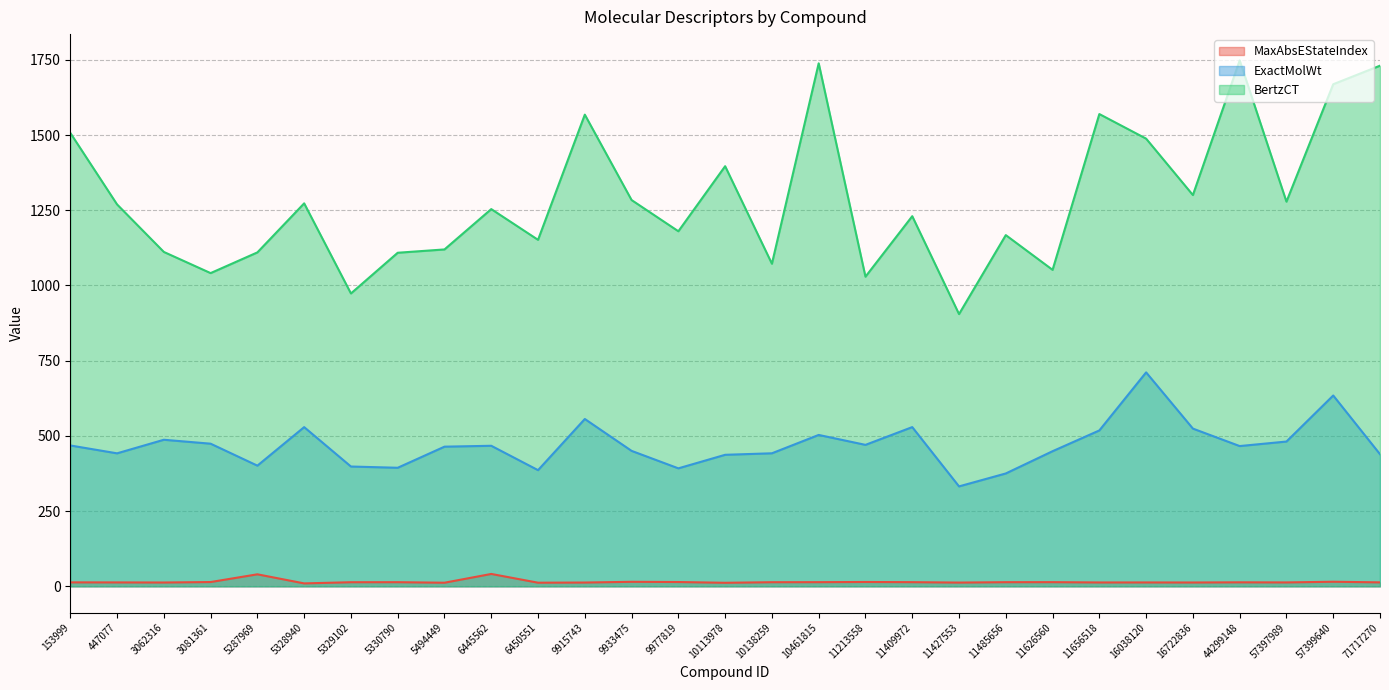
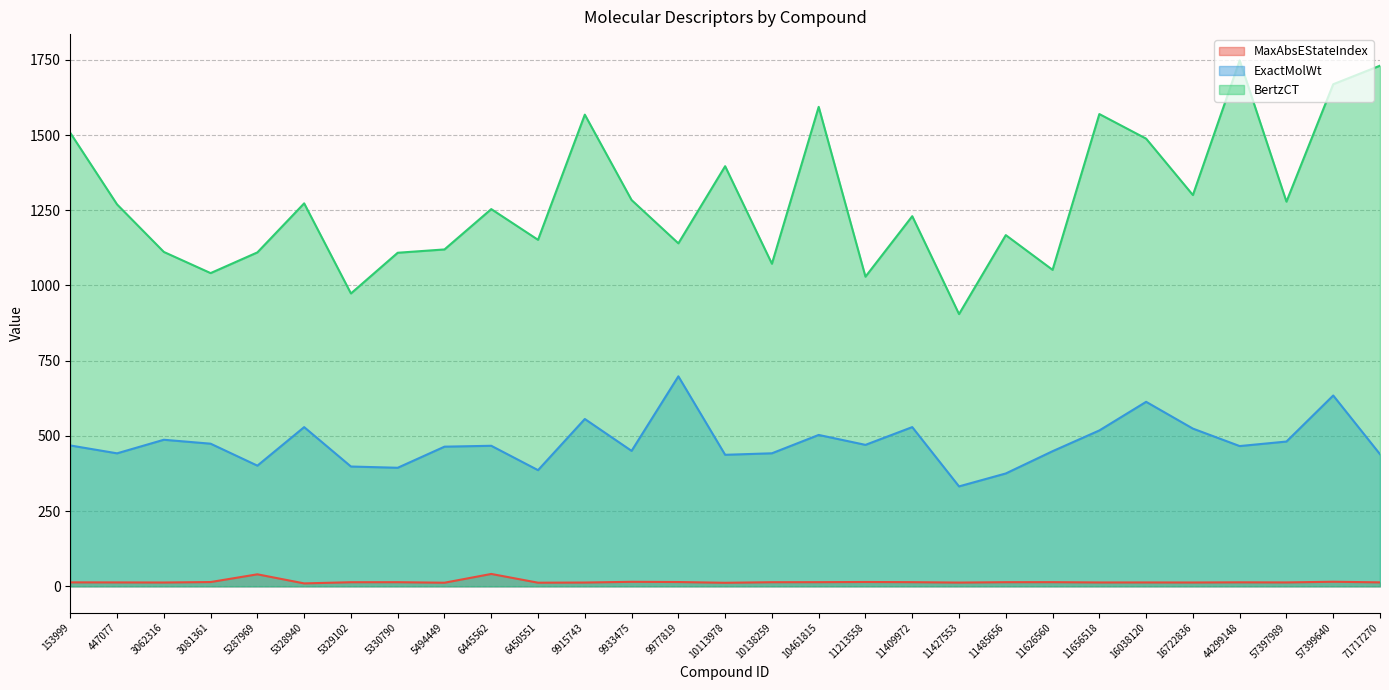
ExactMolWt, 9977819: 390 -> 700
BertzCT, 9977819: 1180 -> 1140
BertzCT, 10461815: 1740 -> 1590
ExactMolWt, 16038120: 710 -> 610
